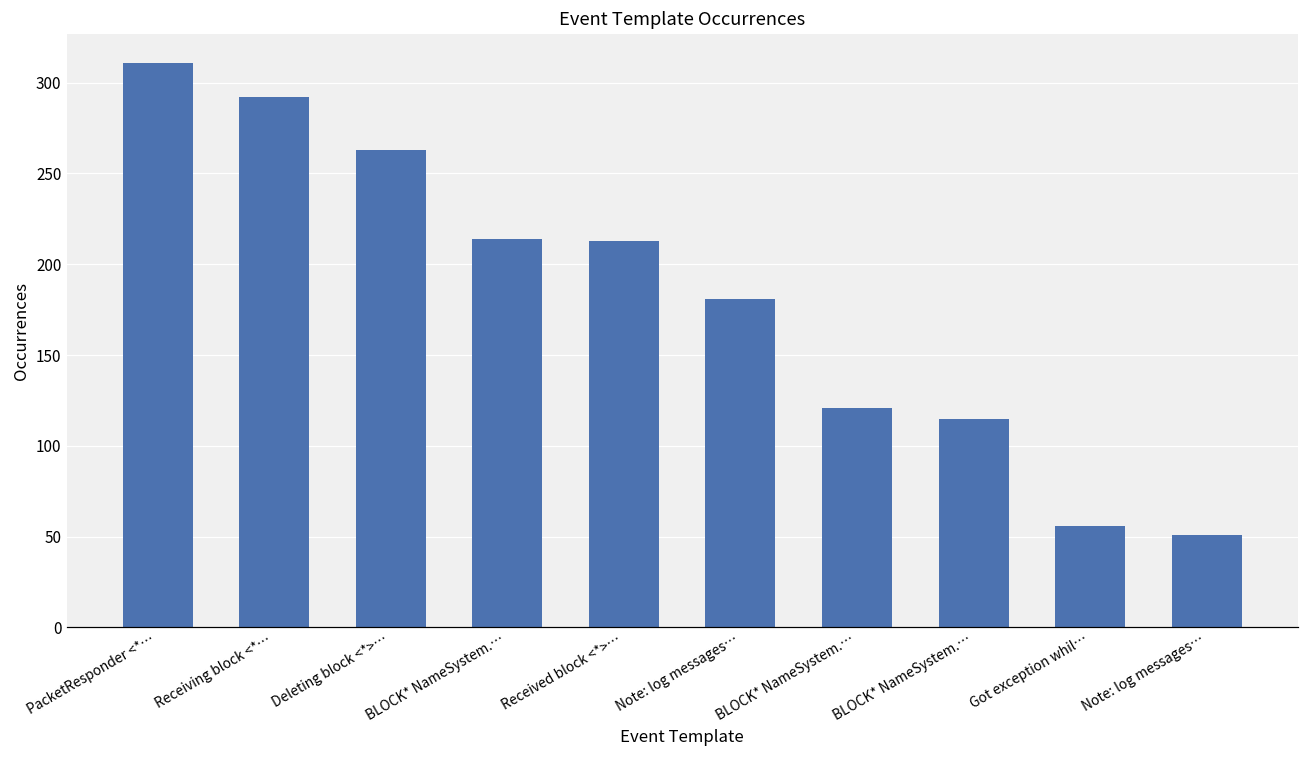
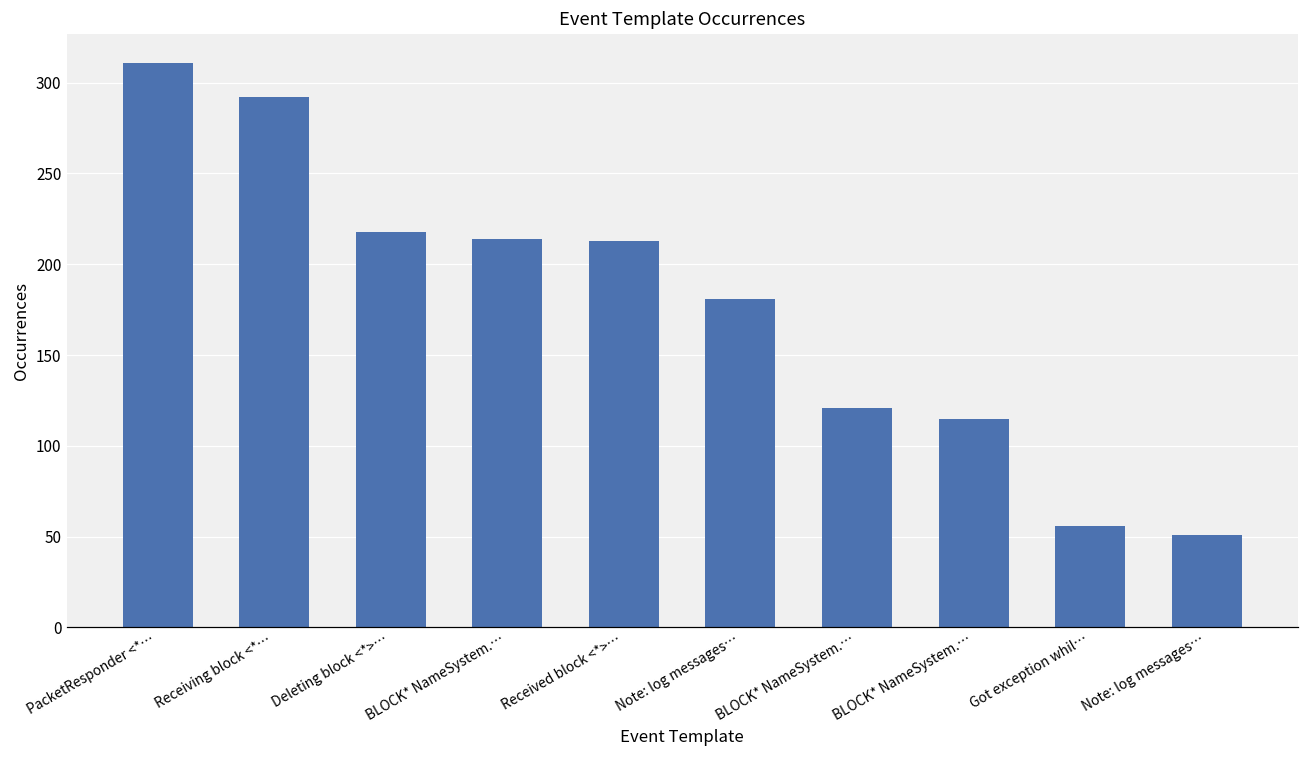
Deleting block <*>…: 263 -> 218
